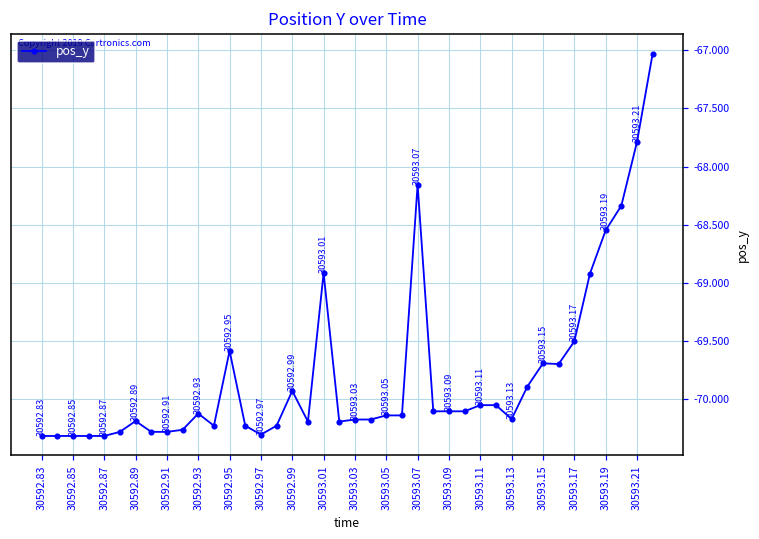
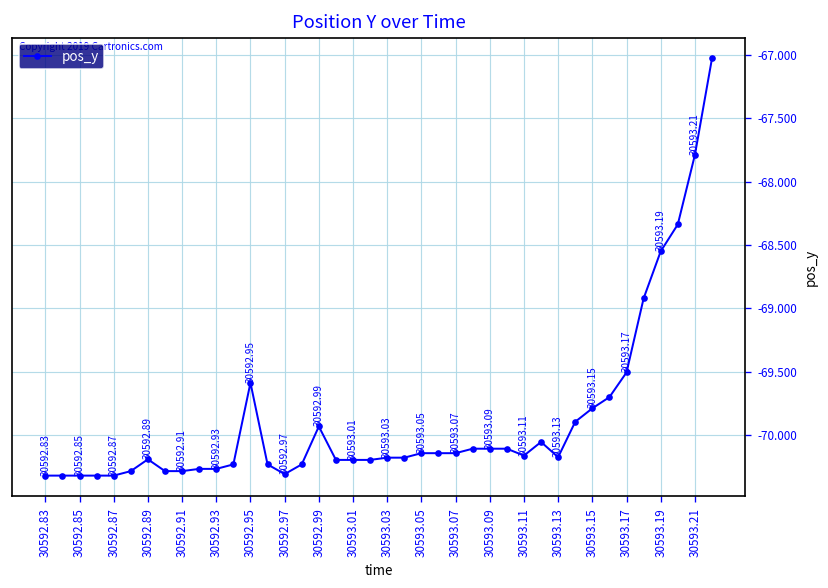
30592.93: -70.13 -> -70.27
30593.01: -68.92 -> -70.19
30593.07: -68.16 -> -70.14
30593.11: -70.05 -> -70.16
30593.15: -69.69 -> -69.79
